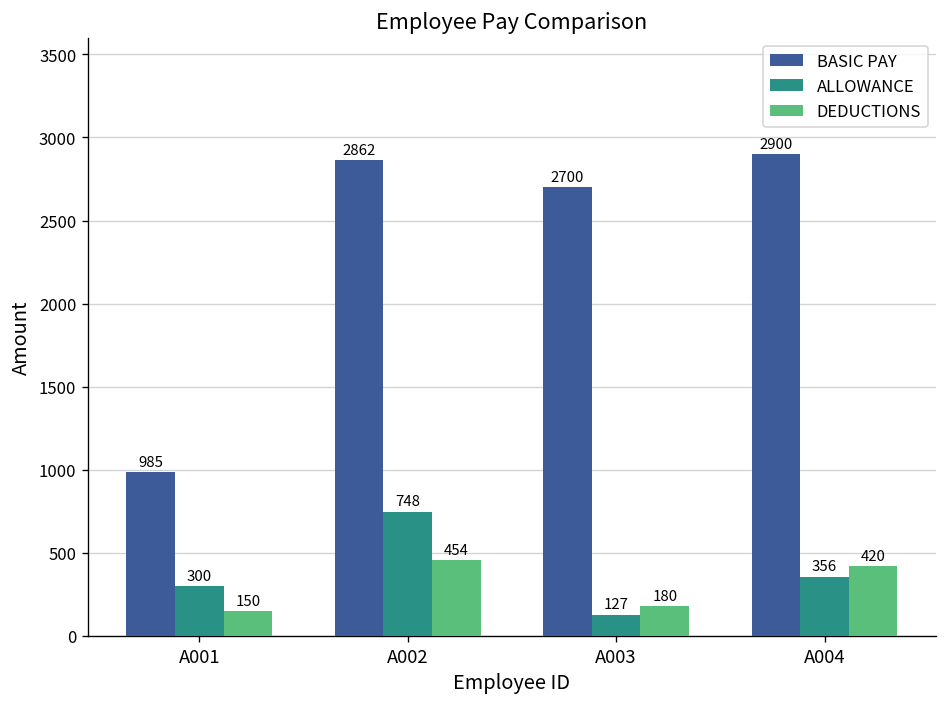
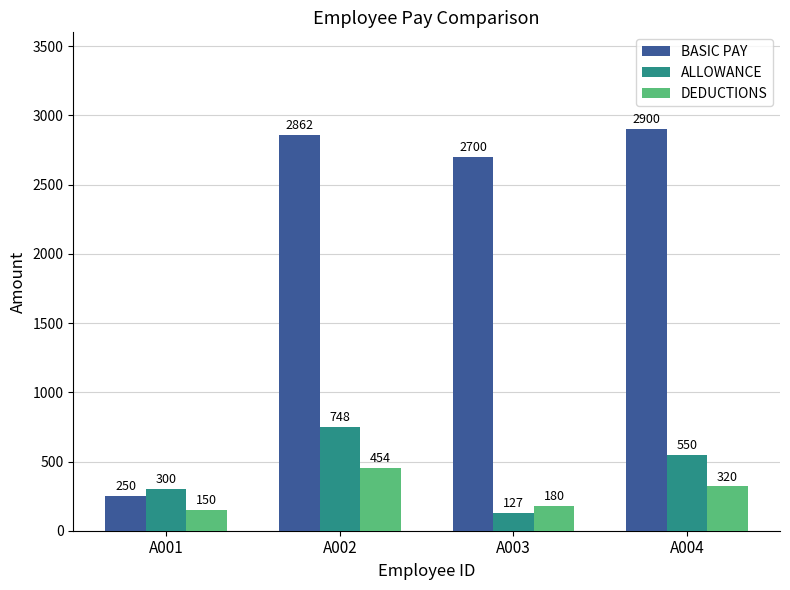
BASIC PAY, A001: 985 -> 250
ALLOWANCE, A004: 356 -> 550
DEDUCTIONS, A004: 420 -> 320
